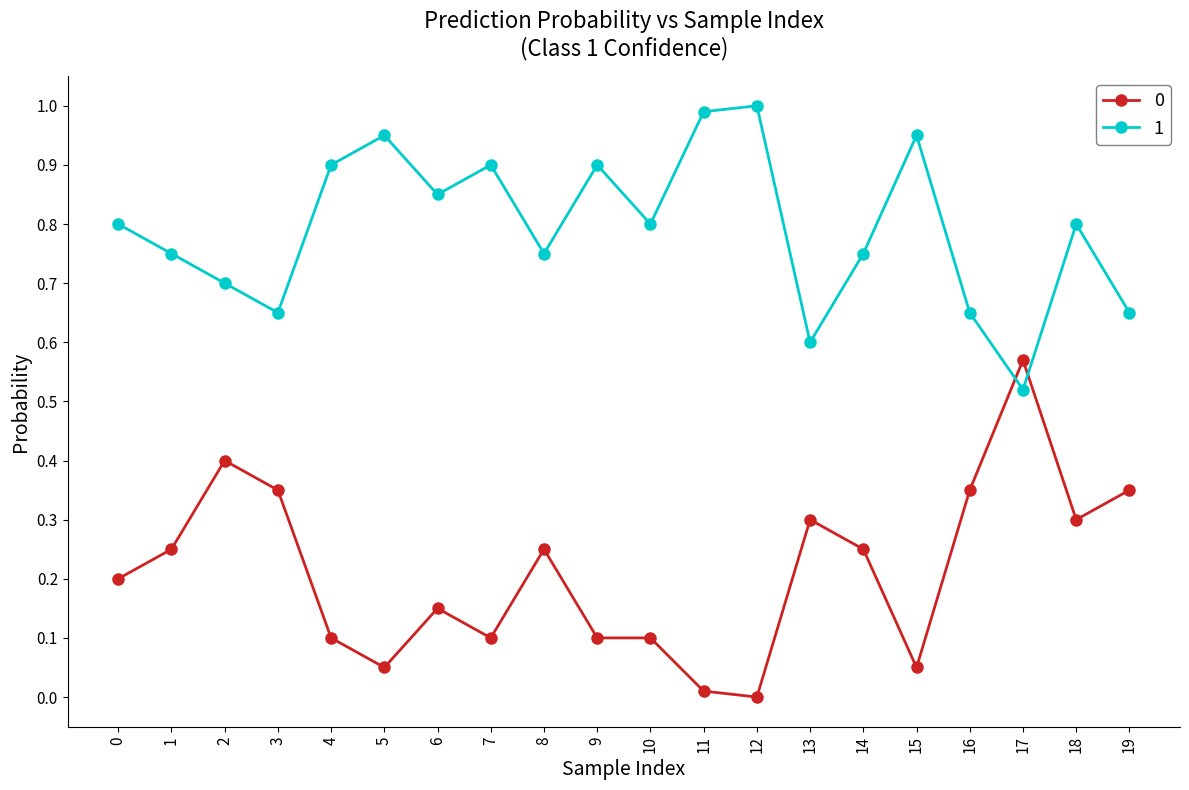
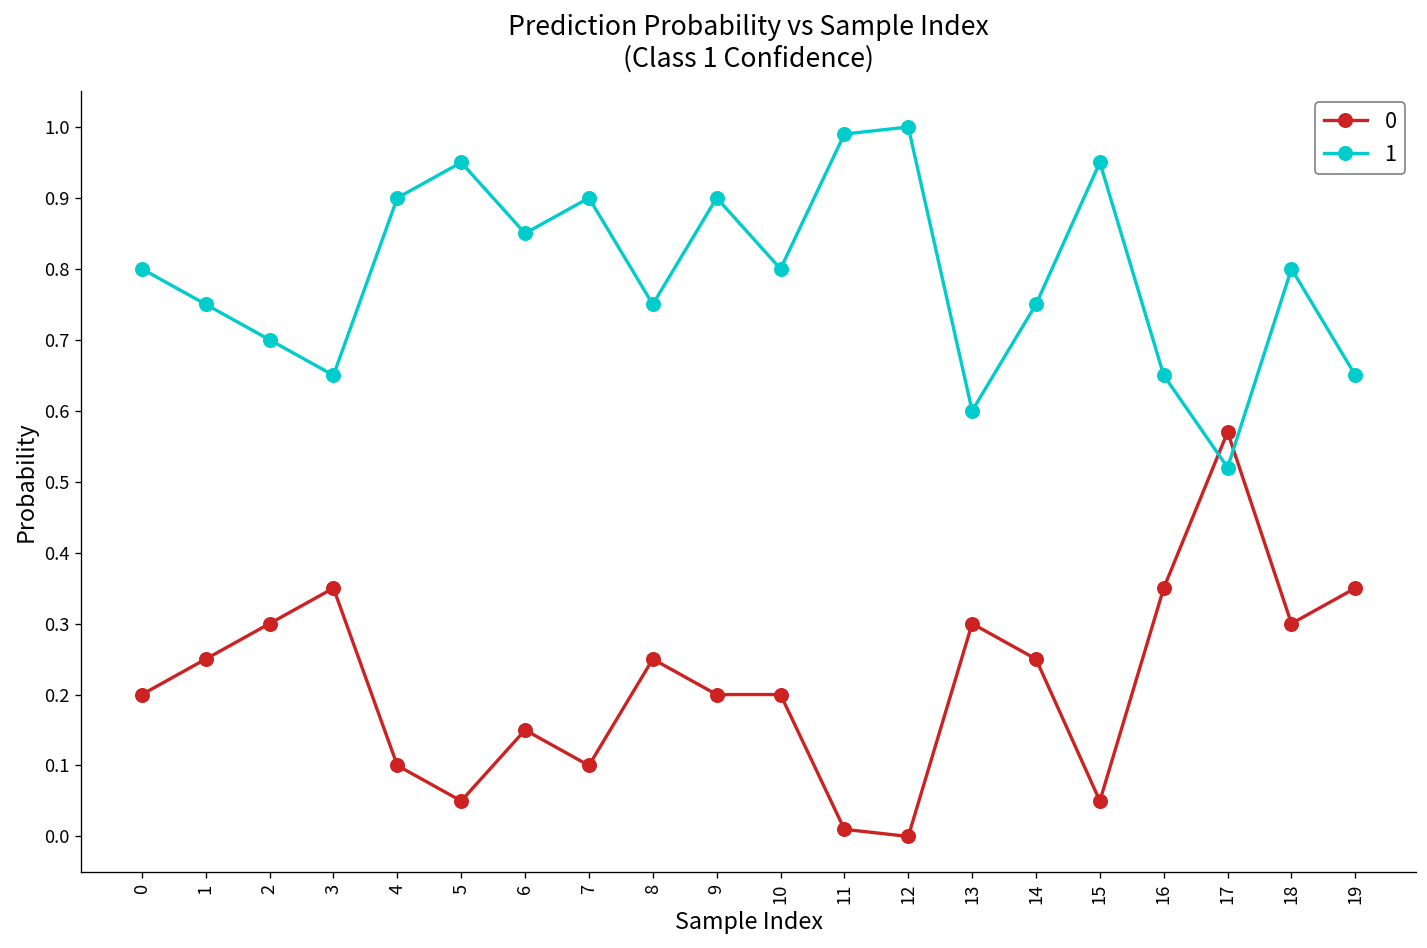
0, 2: 0.4 -> 0.3
0, 9: 0.1 -> 0.2
0, 10: 0.1 -> 0.2
